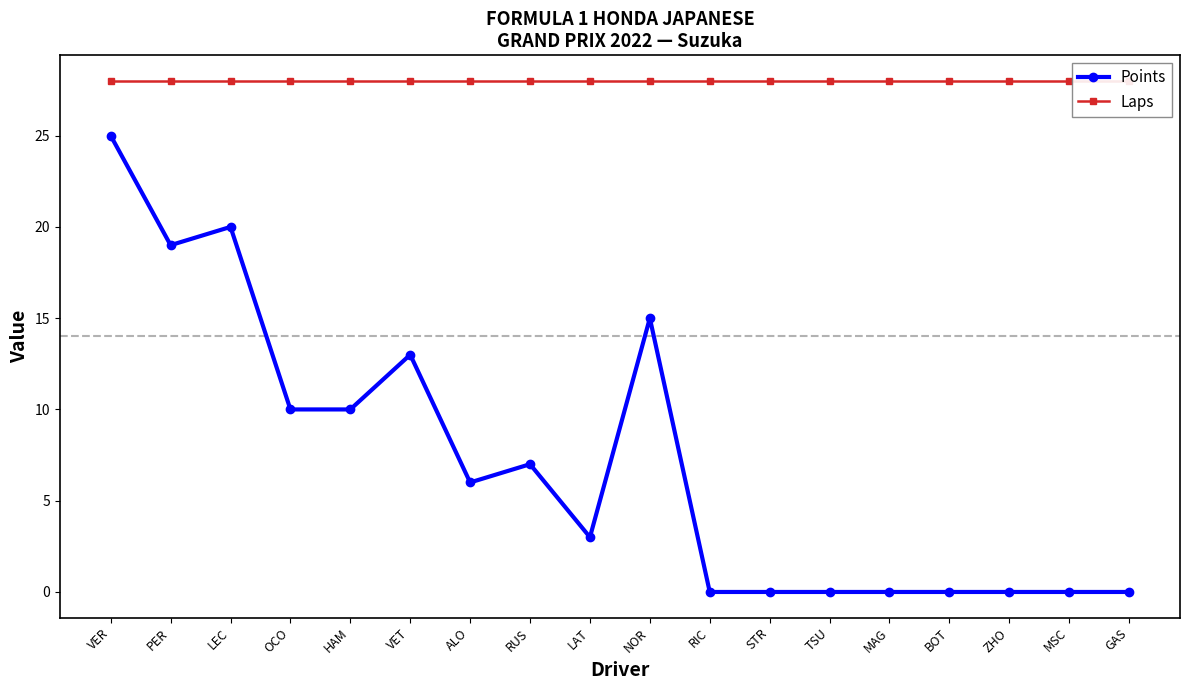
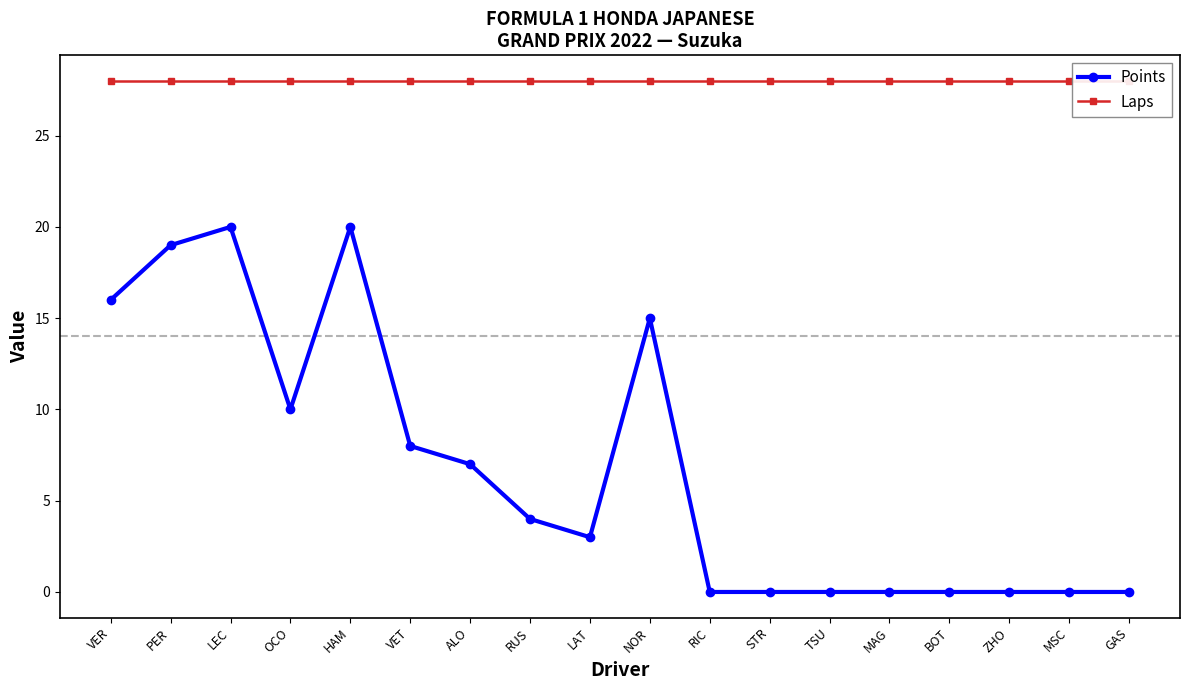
Points, VER: 25 -> 16
Points, HAM: 10 -> 20
Points, VET: 13 -> 8
Points, ALO: 6 -> 7
Points, RUS: 7 -> 4
